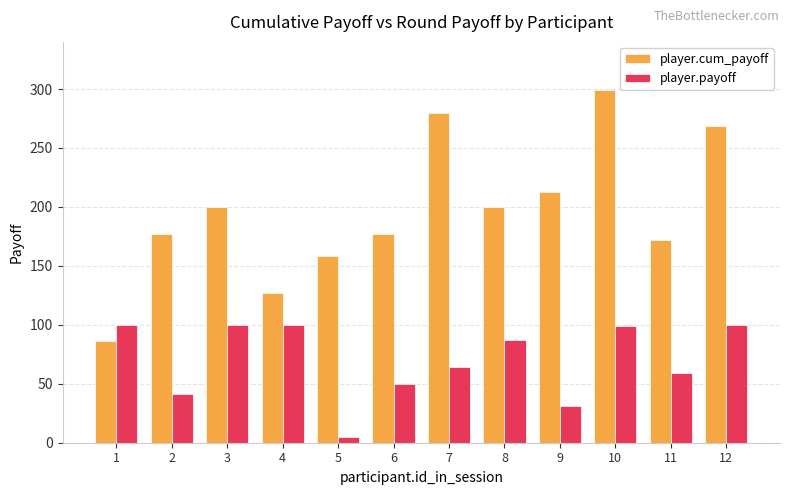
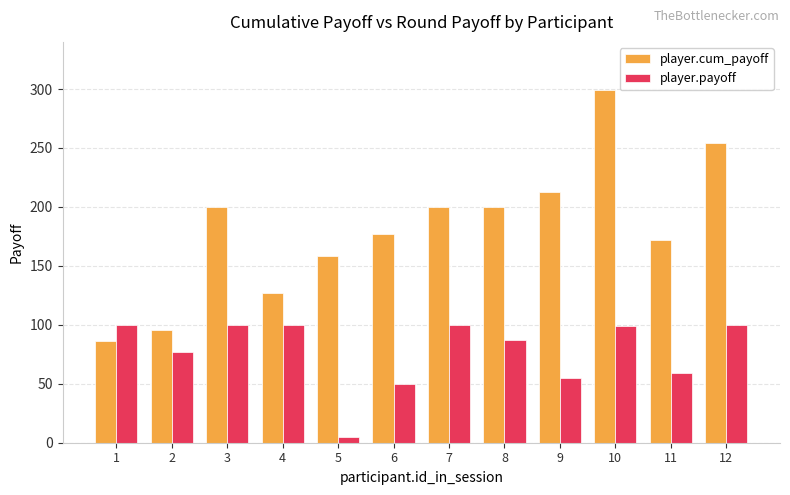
player.cum_payoff, 2: 177 -> 96
player.payoff, 2: 41 -> 77
player.cum_payoff, 7: 280 -> 200
player.payoff, 7: 64 -> 100
player.payoff, 9: 31 -> 55
player.cum_payoff, 12: 269 -> 254
